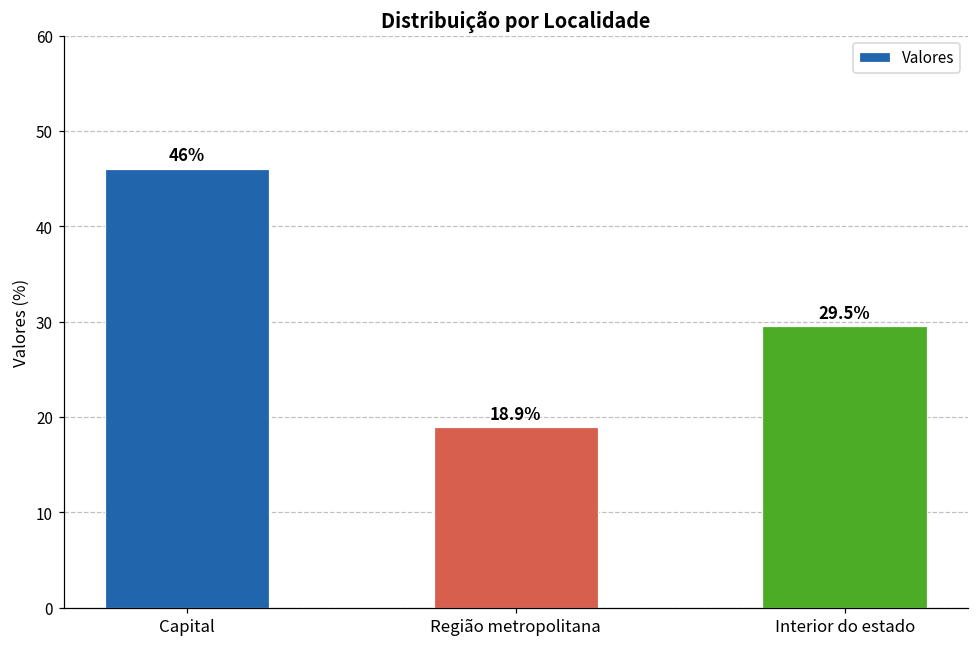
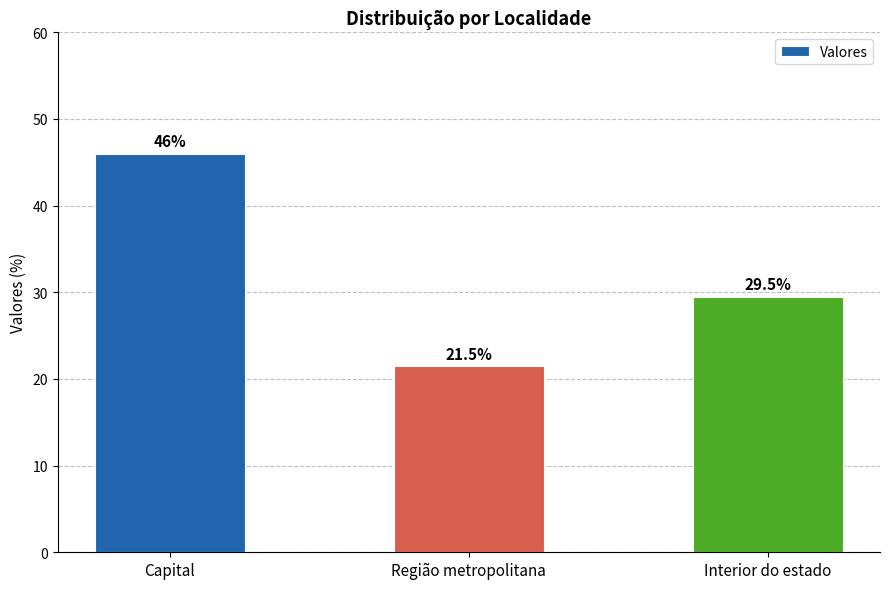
Região metropolitana: 18.9% -> 21.5%
